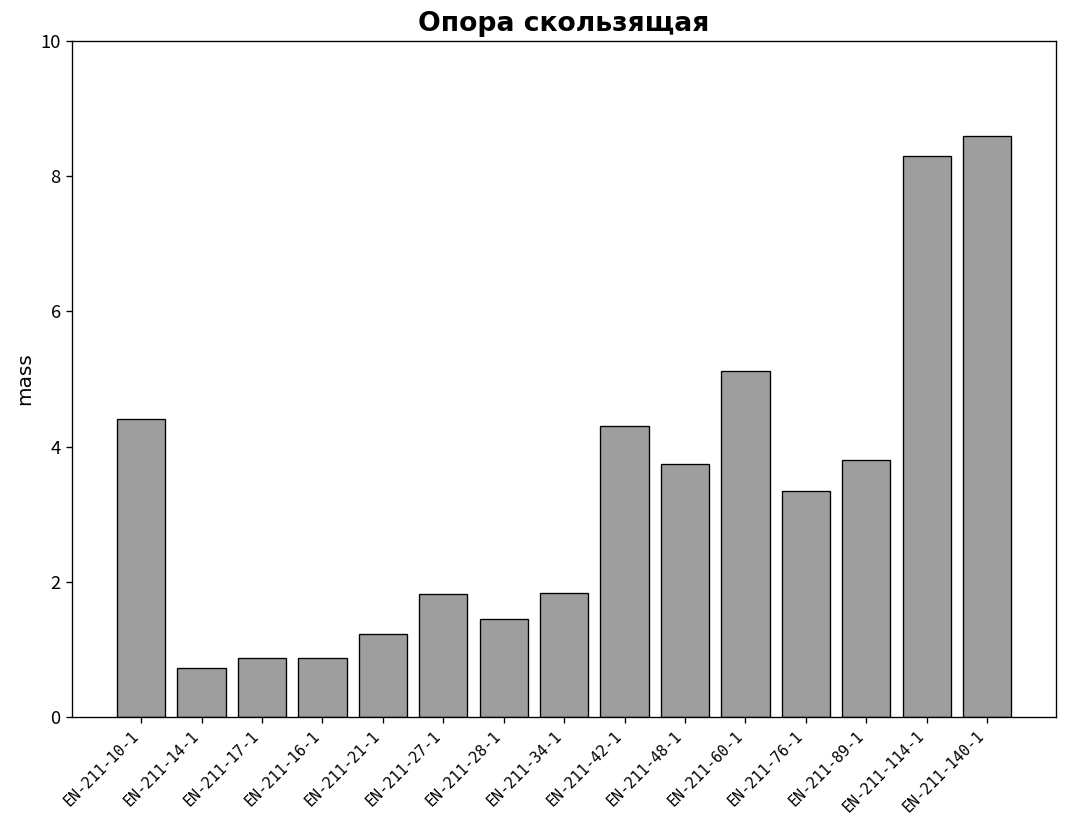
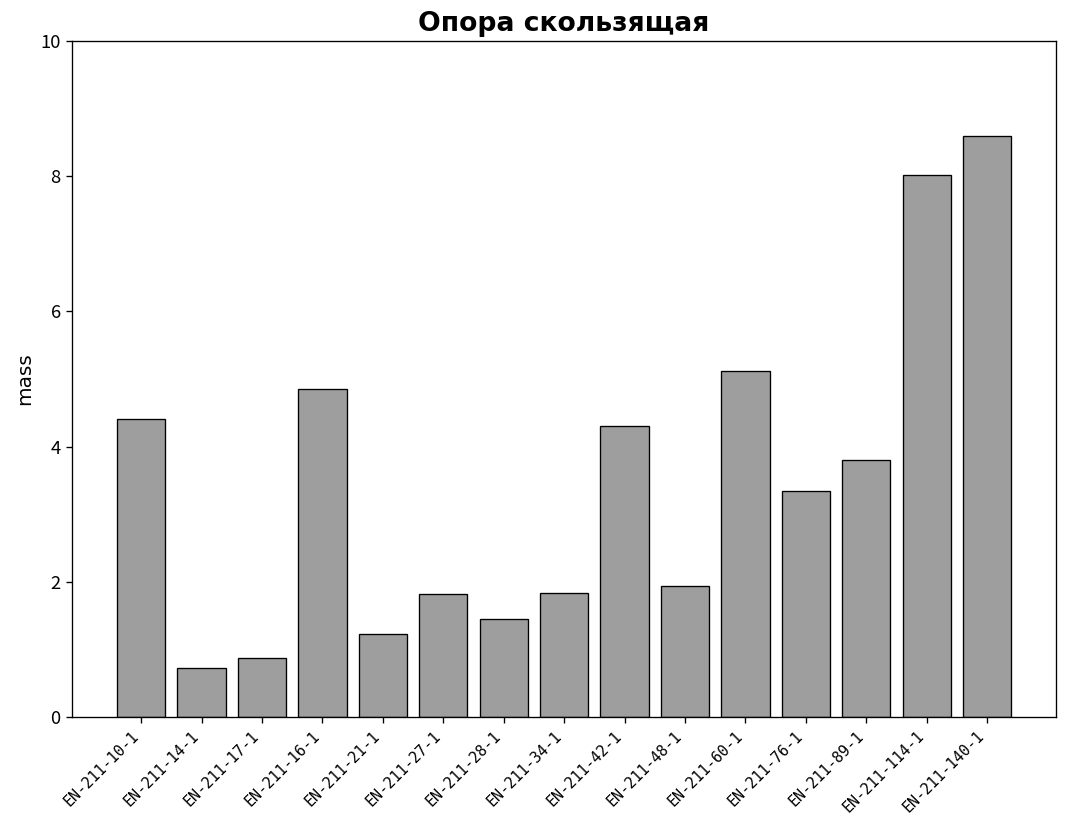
EN-211-16-1: 0.9 -> 4.8
EN-211-48-1: 3.7 -> 1.9
EN-211-114-1: 8.3 -> 8.0
